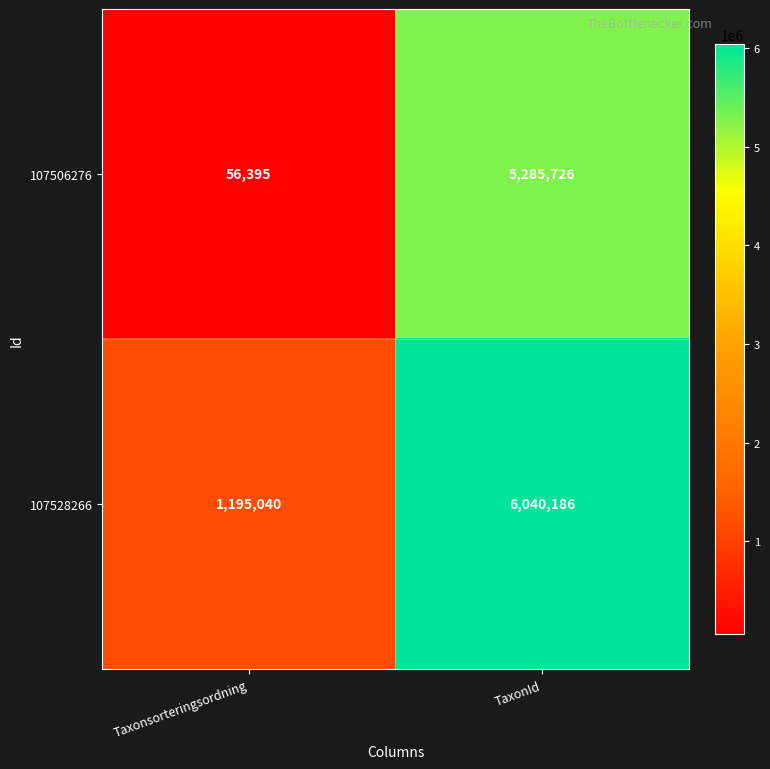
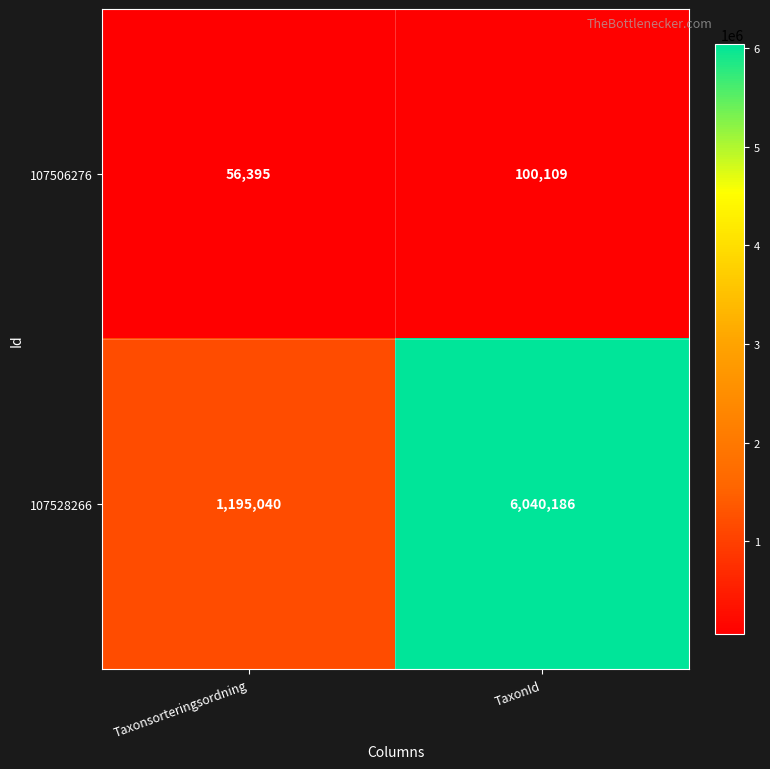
107506276, TaxonId: 5,285,726 -> 100,109
